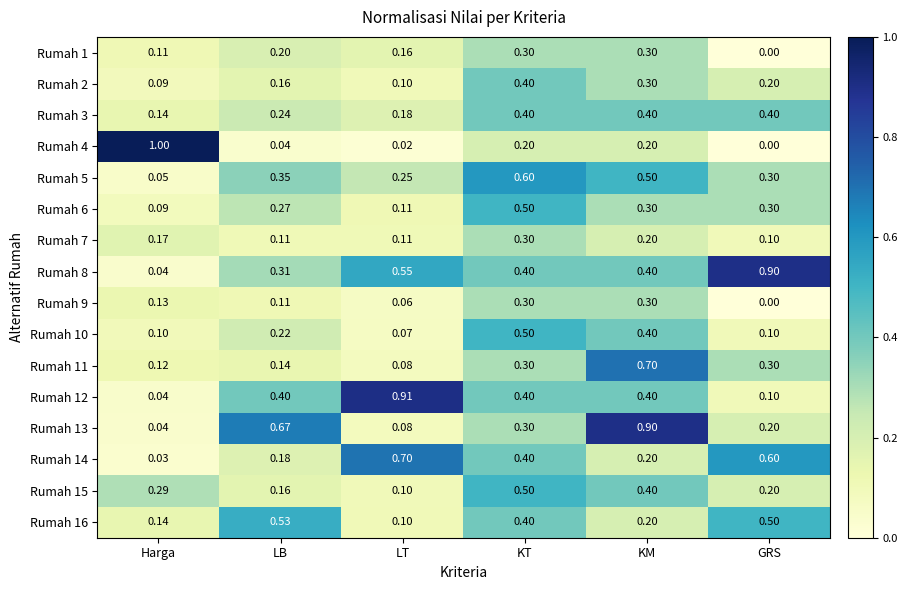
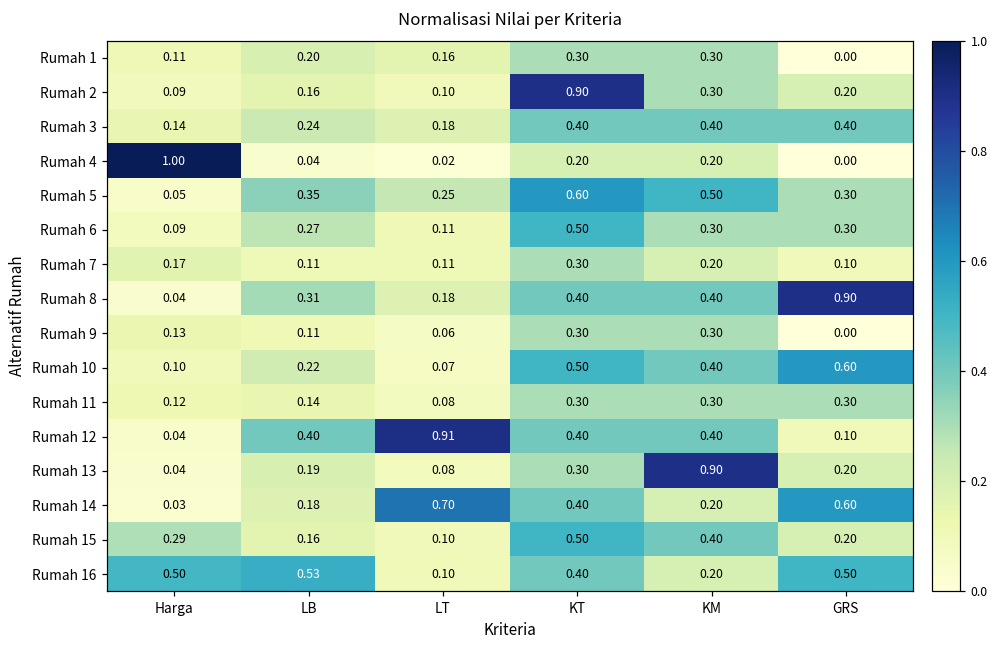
Rumah 2, KT: 0.40 -> 0.90
Rumah 8, LT: 0.55 -> 0.18
Rumah 10, GRS: 0.10 -> 0.60
Rumah 11, KM: 0.70 -> 0.30
Rumah 13, LB: 0.67 -> 0.19
Rumah 16, Harga: 0.14 -> 0.50
